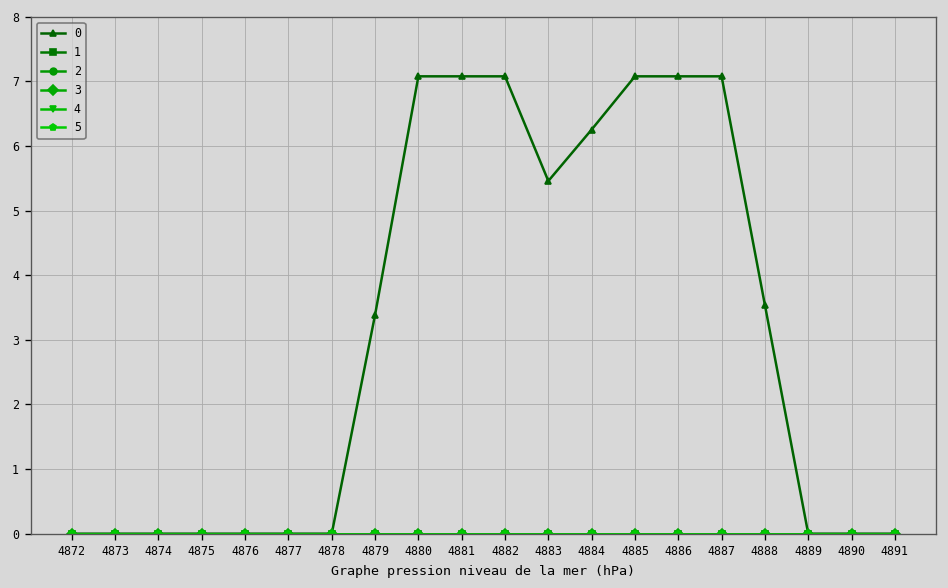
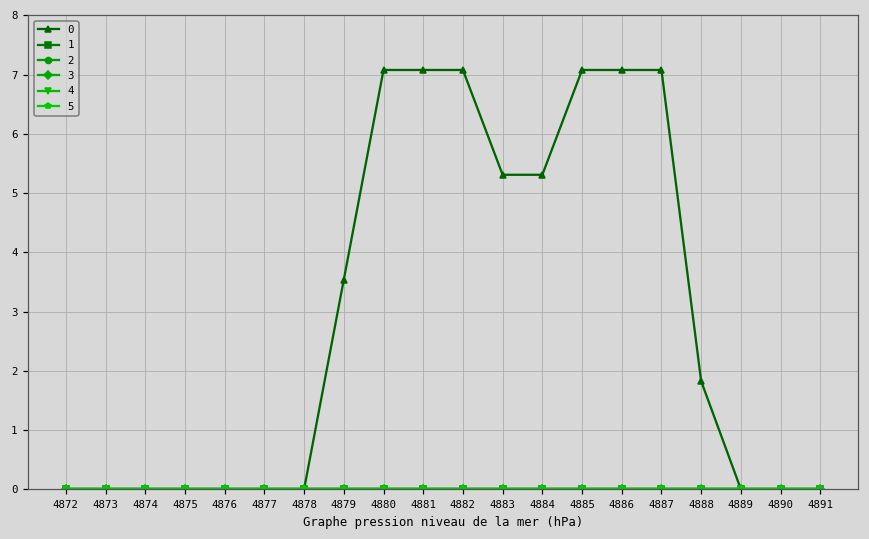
0, 4879: 3.4 -> 3.5
0, 4883: 5.5 -> 5.3
0, 4884: 6.3 -> 5.3
0, 4888: 3.5 -> 1.8
